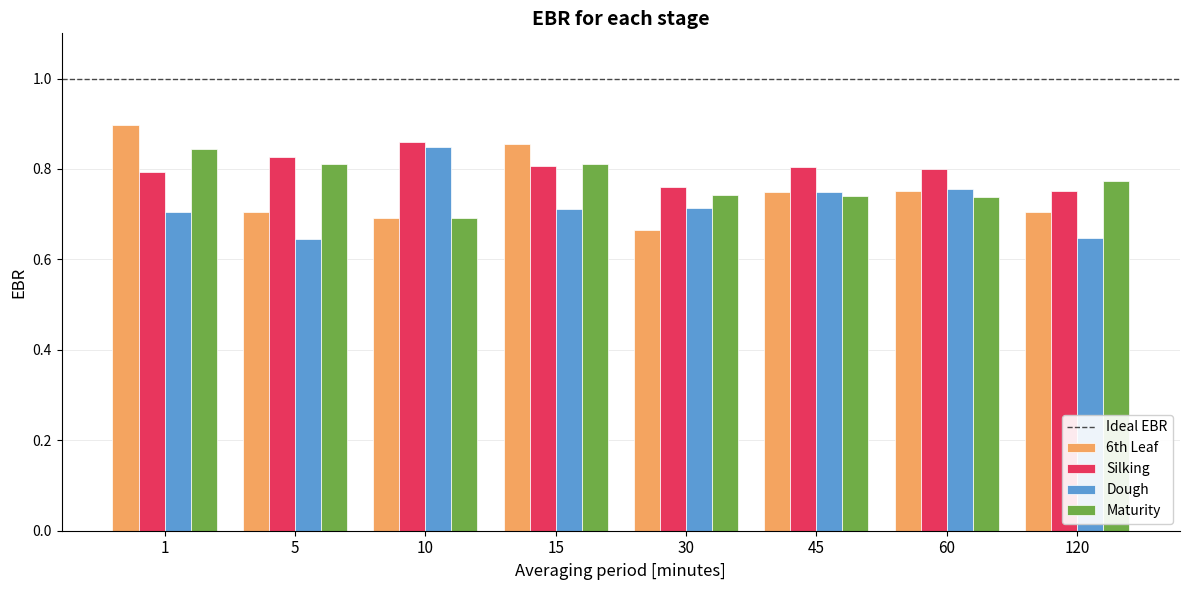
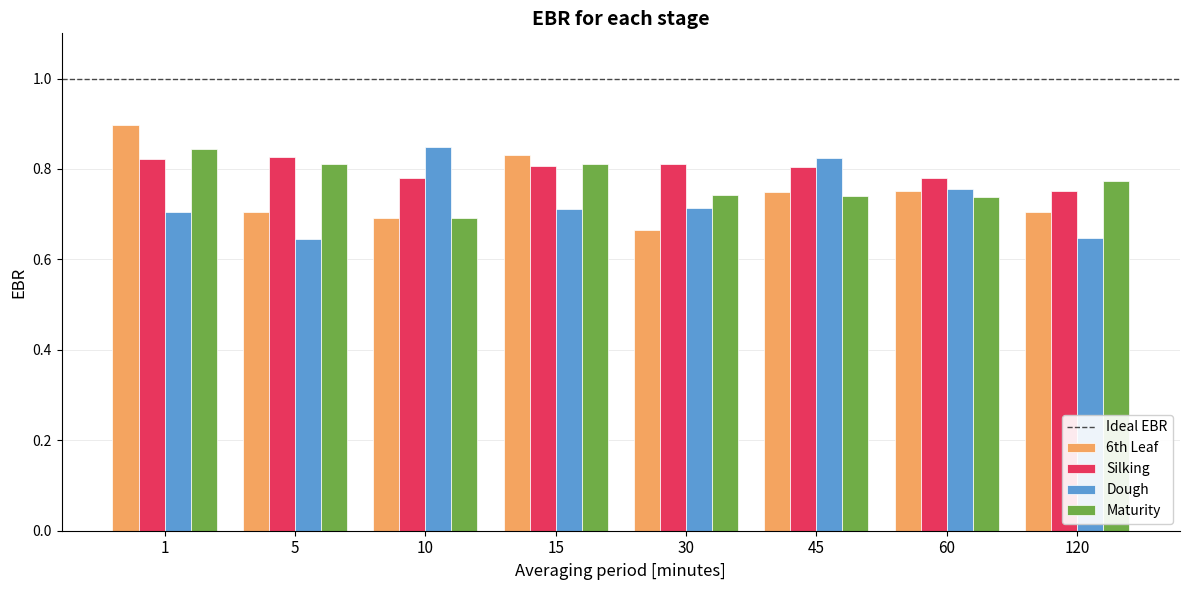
Silking, 1: 0.79 -> 0.82
Silking, 10: 0.86 -> 0.78
6th Leaf, 15: 0.86 -> 0.83
Silking, 30: 0.76 -> 0.81
Dough, 45: 0.75 -> 0.82
Silking, 60: 0.80 -> 0.78
